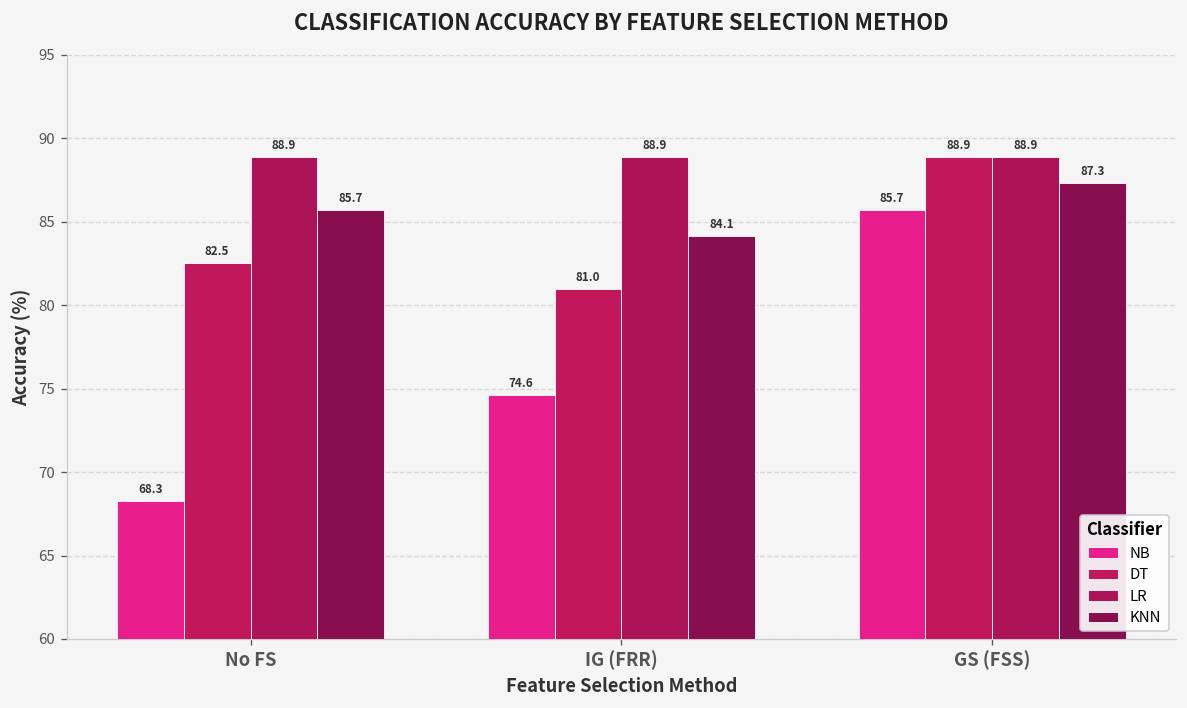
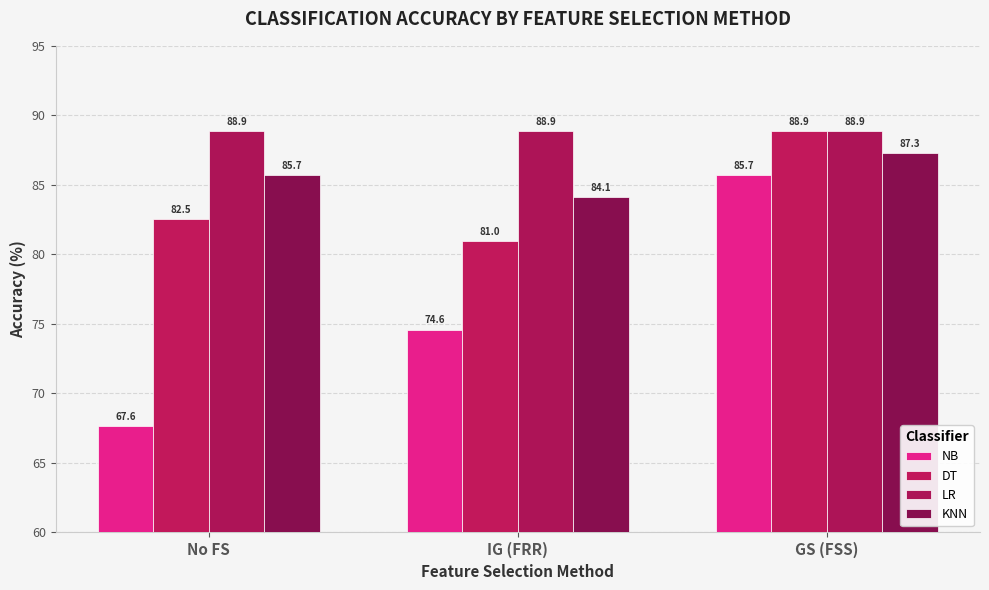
NB, No FS: 68.3 -> 67.6
